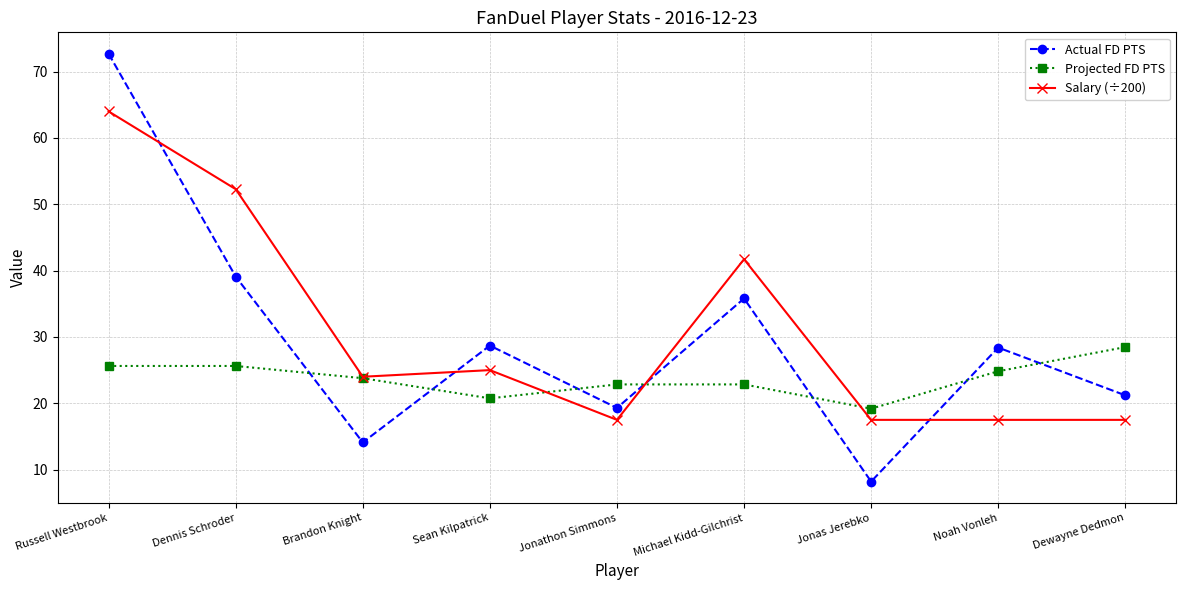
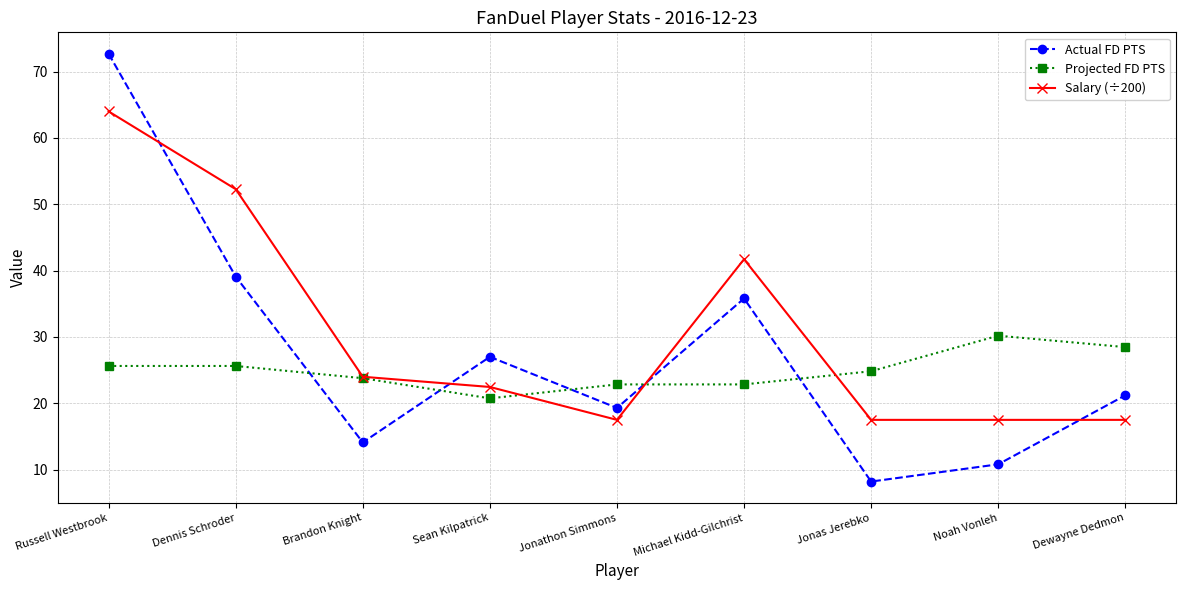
Actual FD PTS, Sean Kilpatrick: 29 -> 27
Salary (÷200), Sean Kilpatrick: 25 -> 22
Projected FD PTS, Jonas Jerebko: 19 -> 25
Actual FD PTS, Noah Vonleh: 28 -> 11
Projected FD PTS, Noah Vonleh: 25 -> 30
